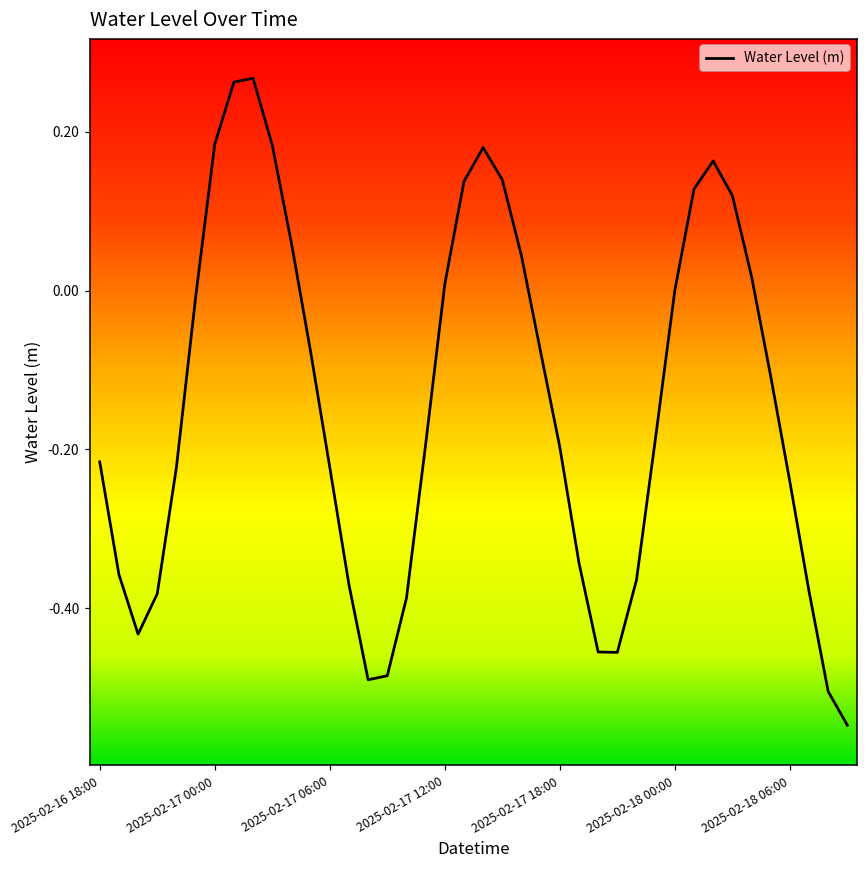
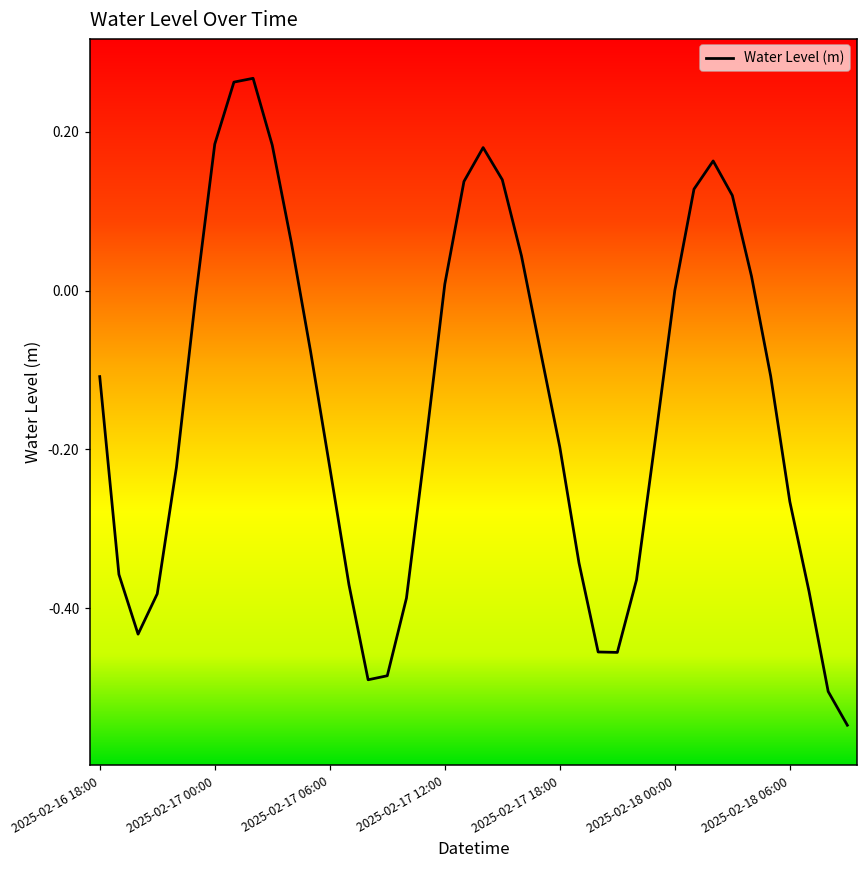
2025-02-16 18:00: -0.22 -> -0.11
2025-02-18 06:00: -0.24 -> -0.27
